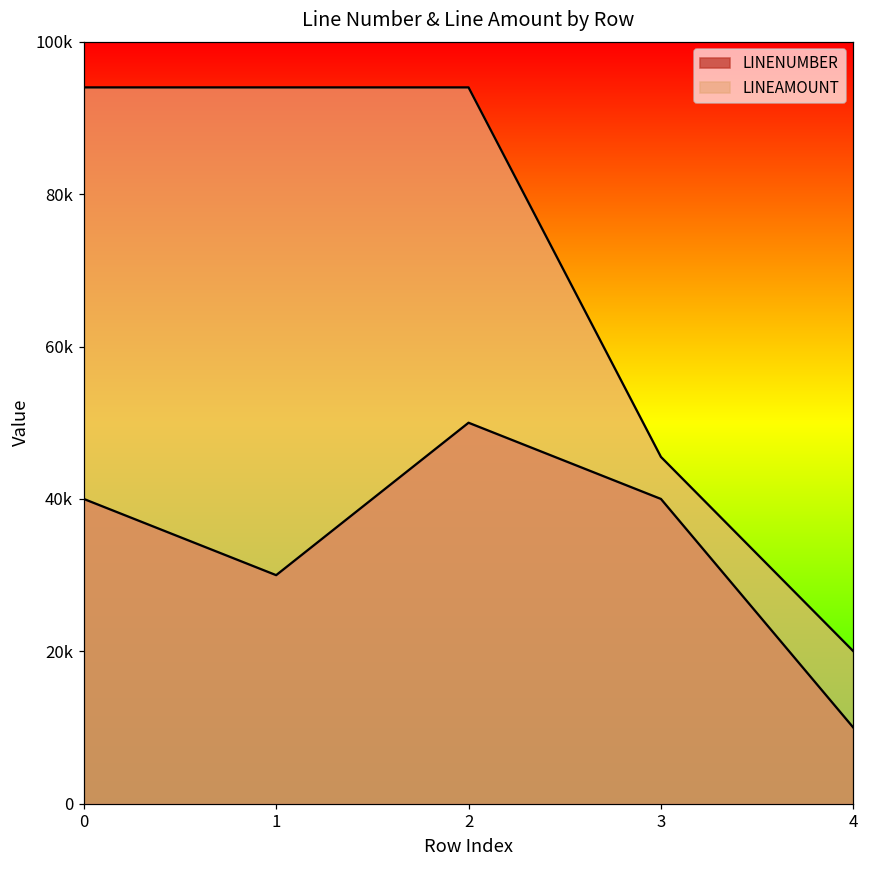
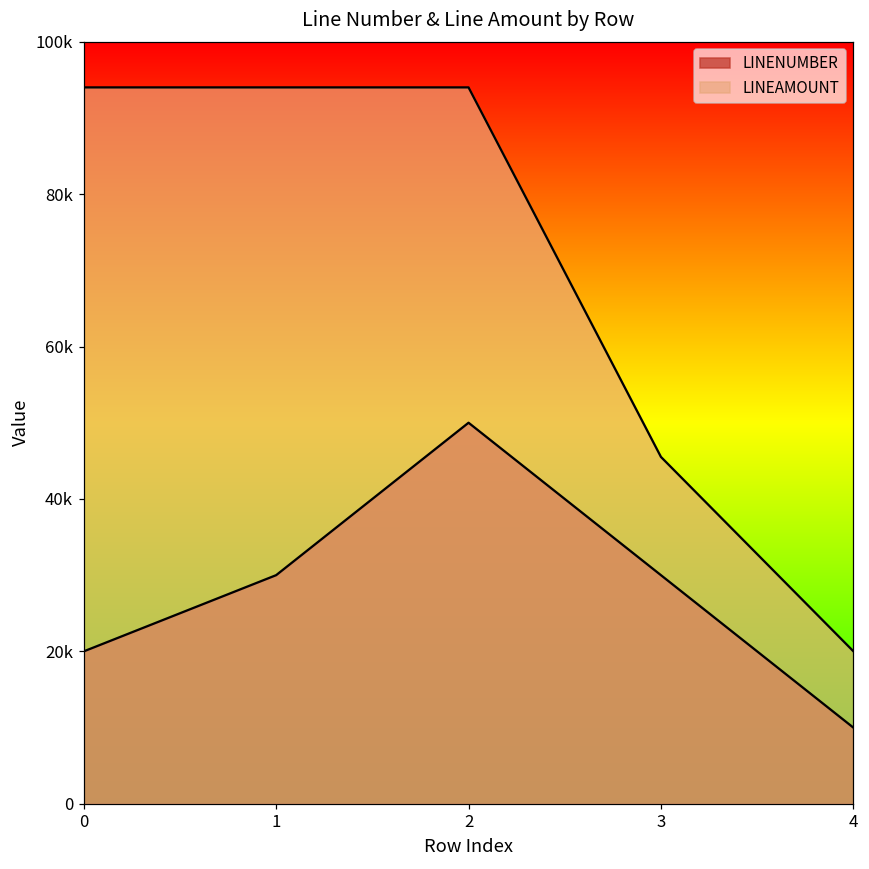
LINENUMBER, 0: 40000 -> 20000
LINENUMBER, 3: 40000 -> 30000
